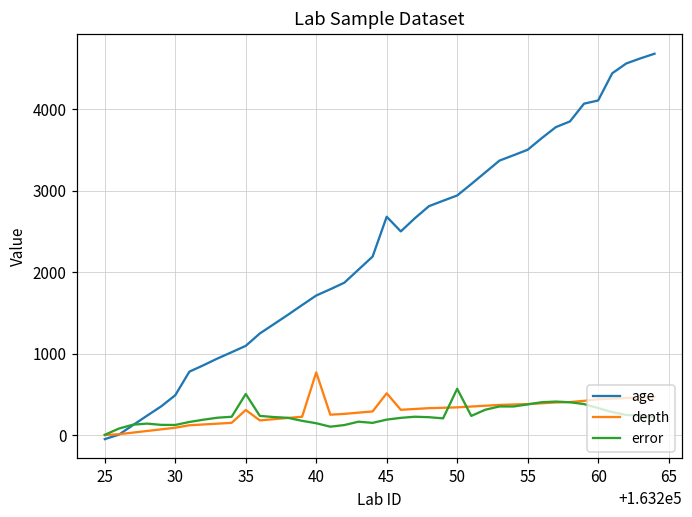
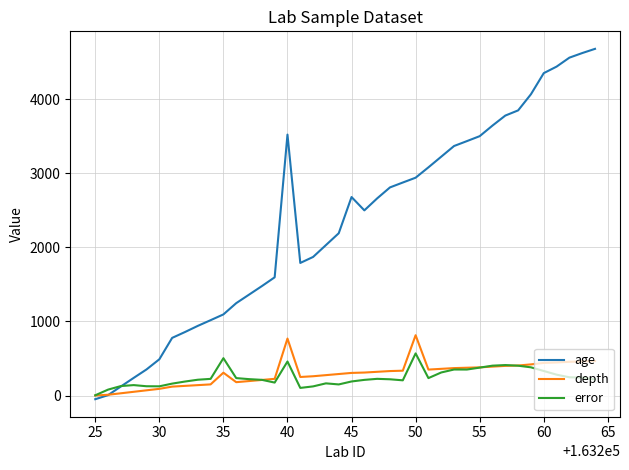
age, 40: 1700 -> 3500
error, 40: 100 -> 500
depth, 45: 500 -> 300
depth, 50: 300 -> 800
age, 60: 4100 -> 4400
